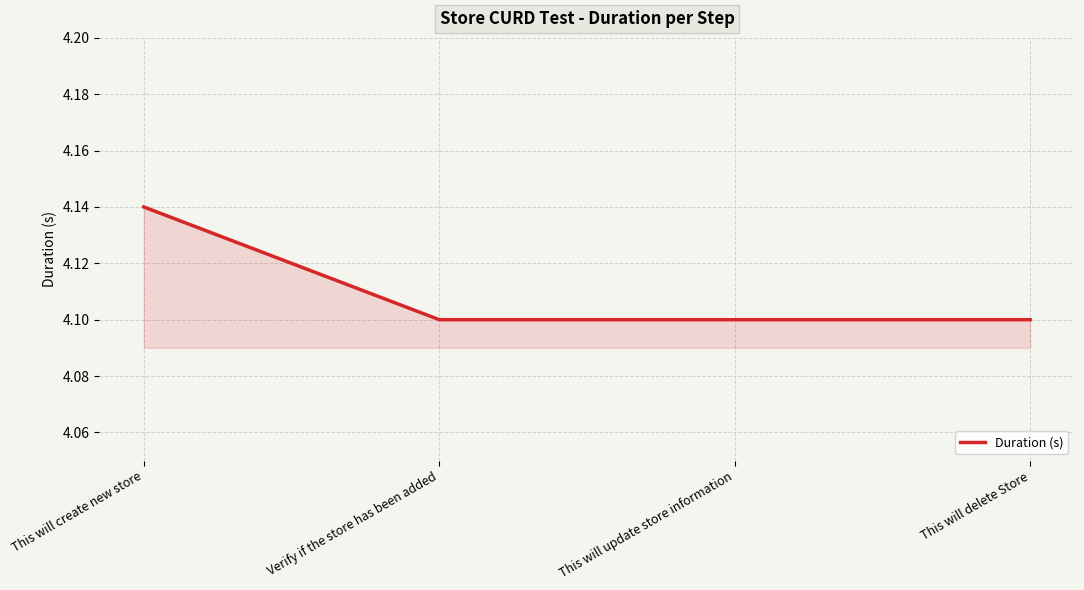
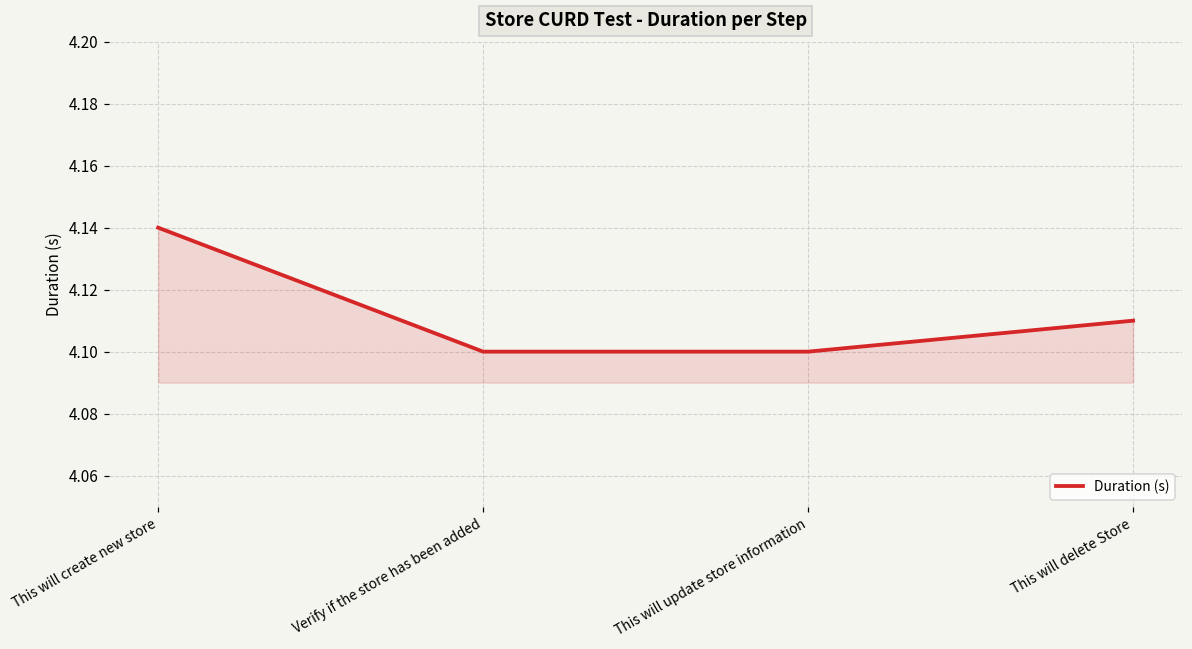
This will delete Store: 4.10 -> 4.11
